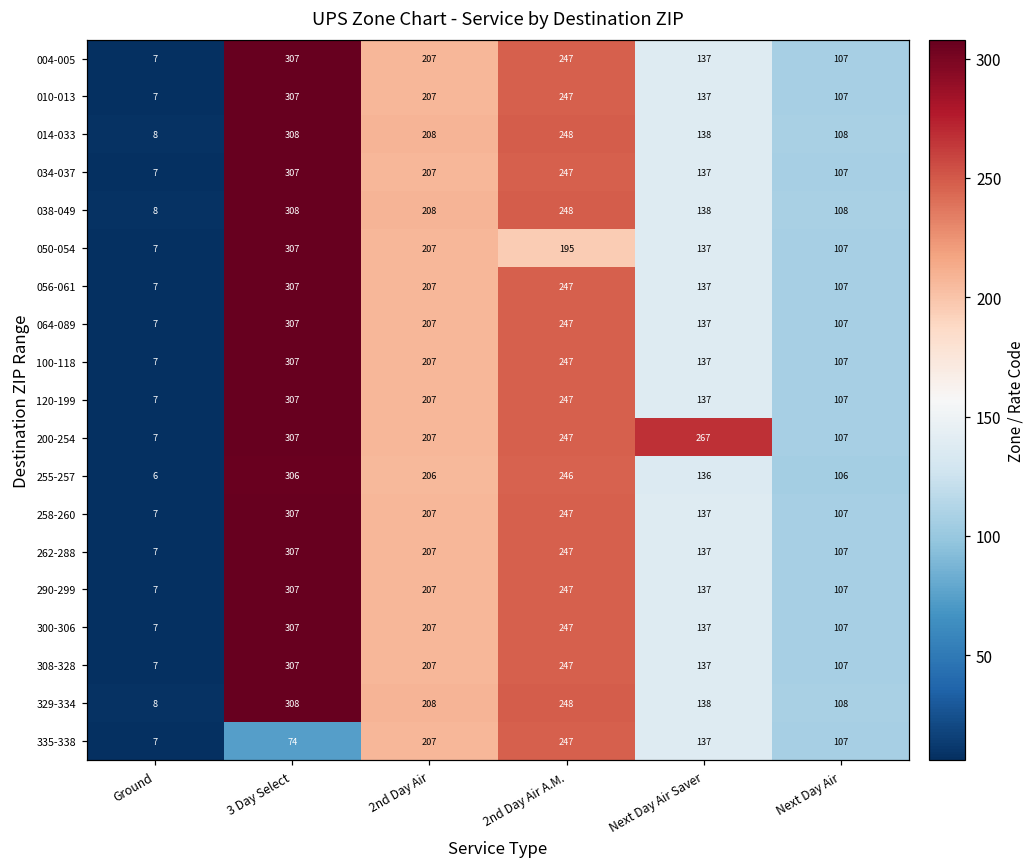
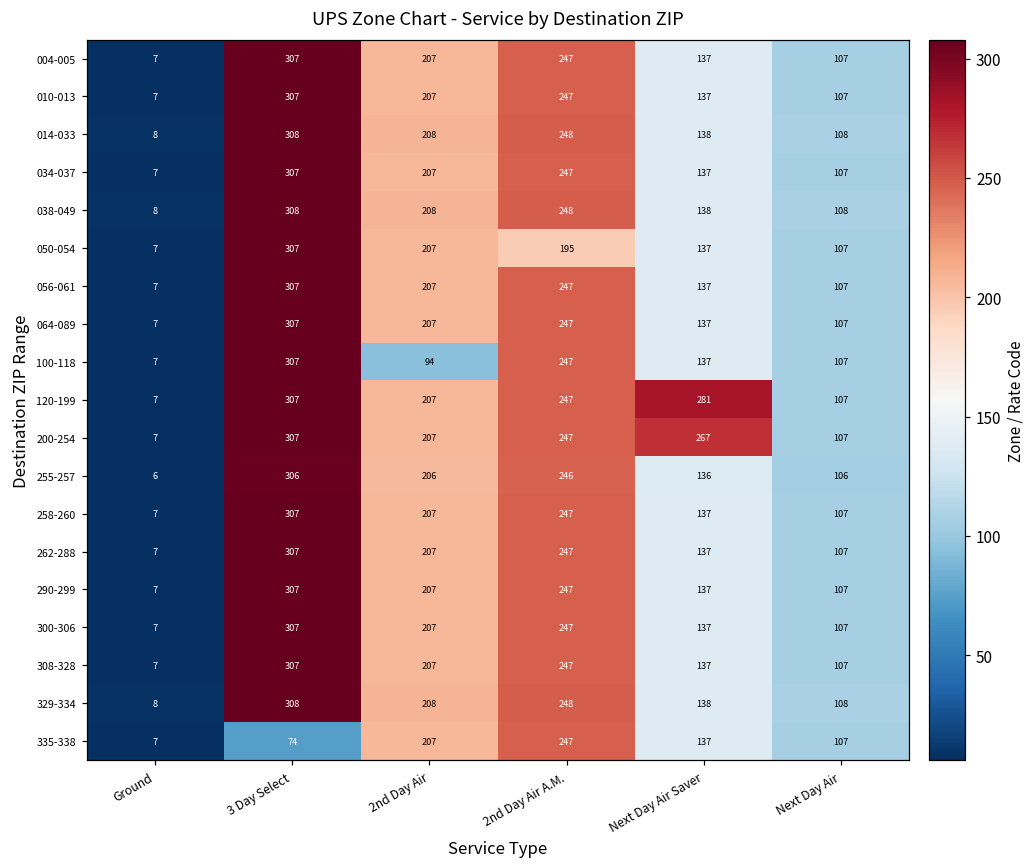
100-118, 2nd Day Air: 207 -> 94
120-199, Next Day Air Saver: 137 -> 281
